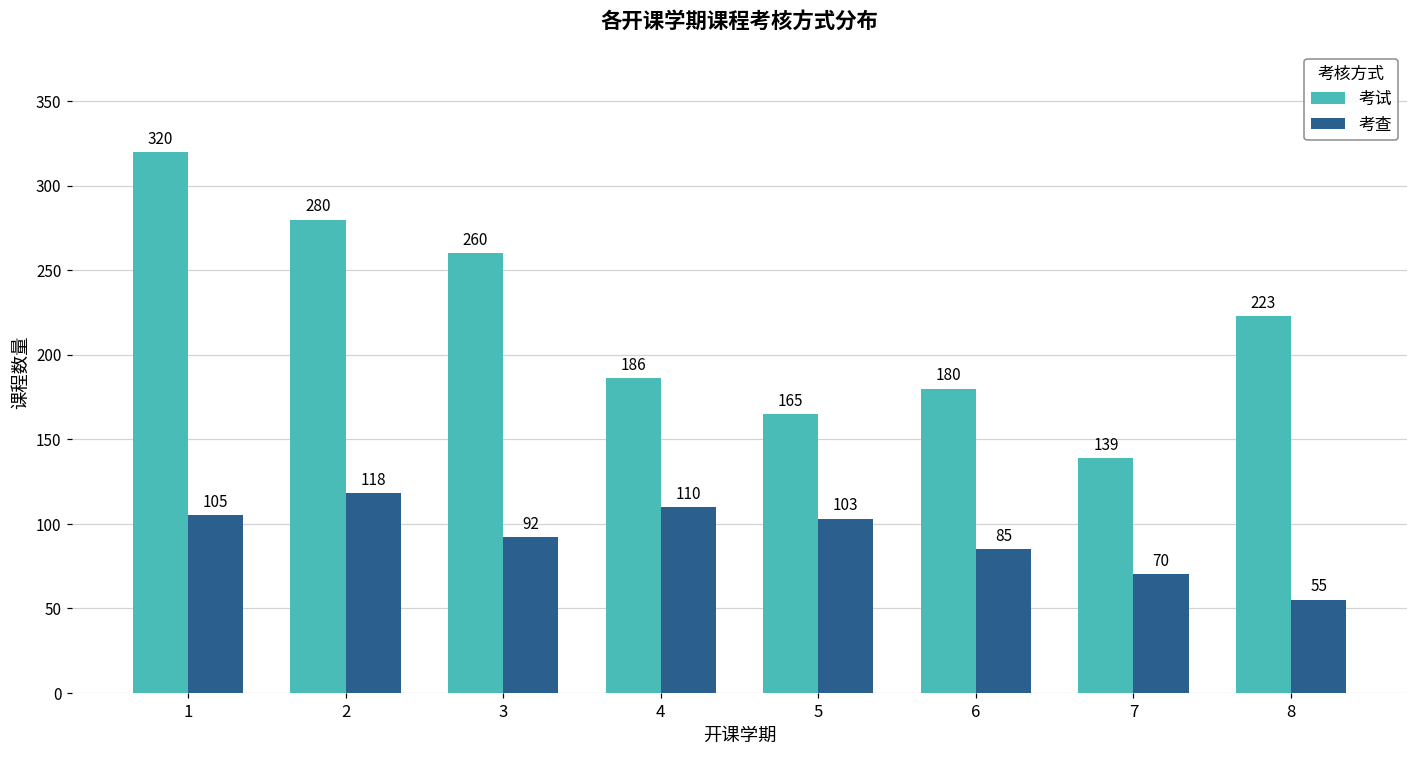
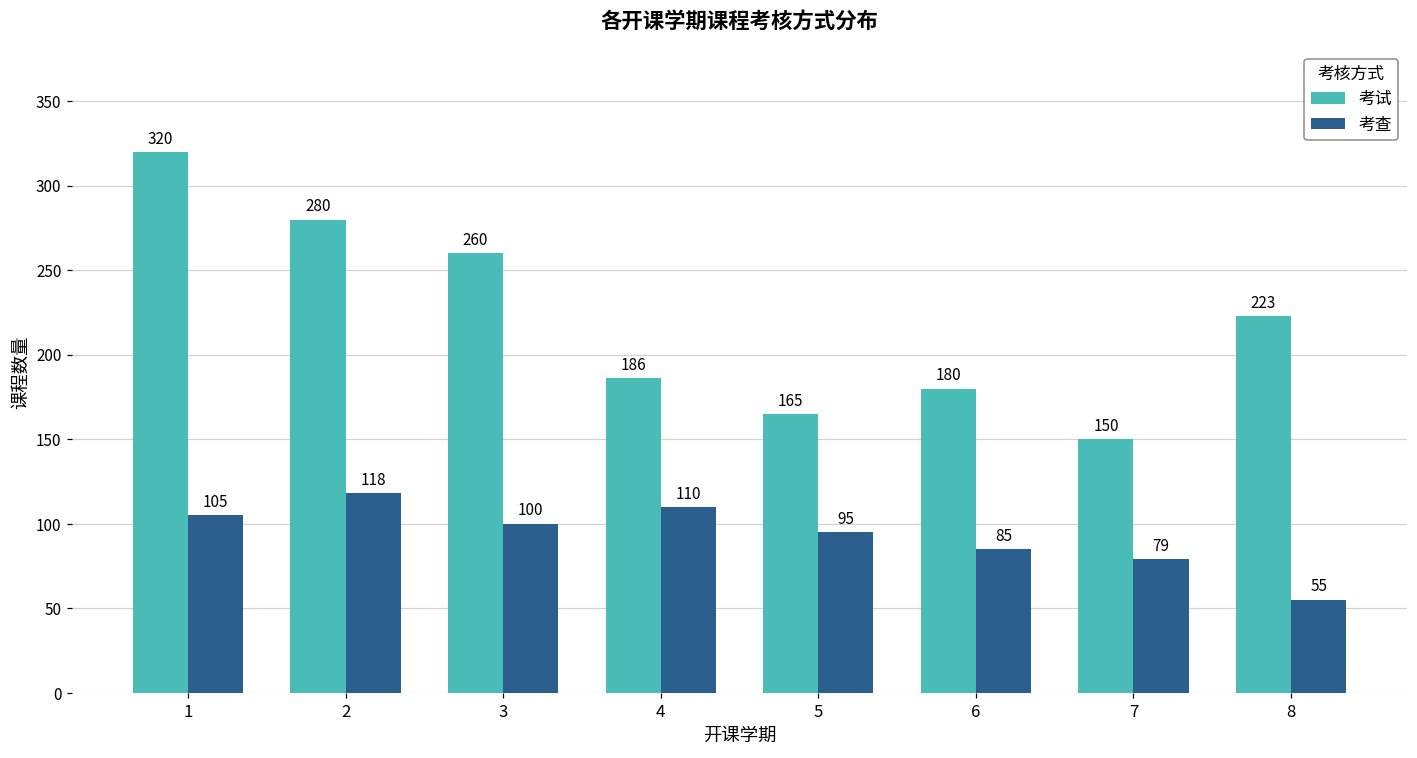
考查, 3: 92 -> 100
考查, 5: 103 -> 95
考试, 7: 139 -> 150
考查, 7: 70 -> 79
